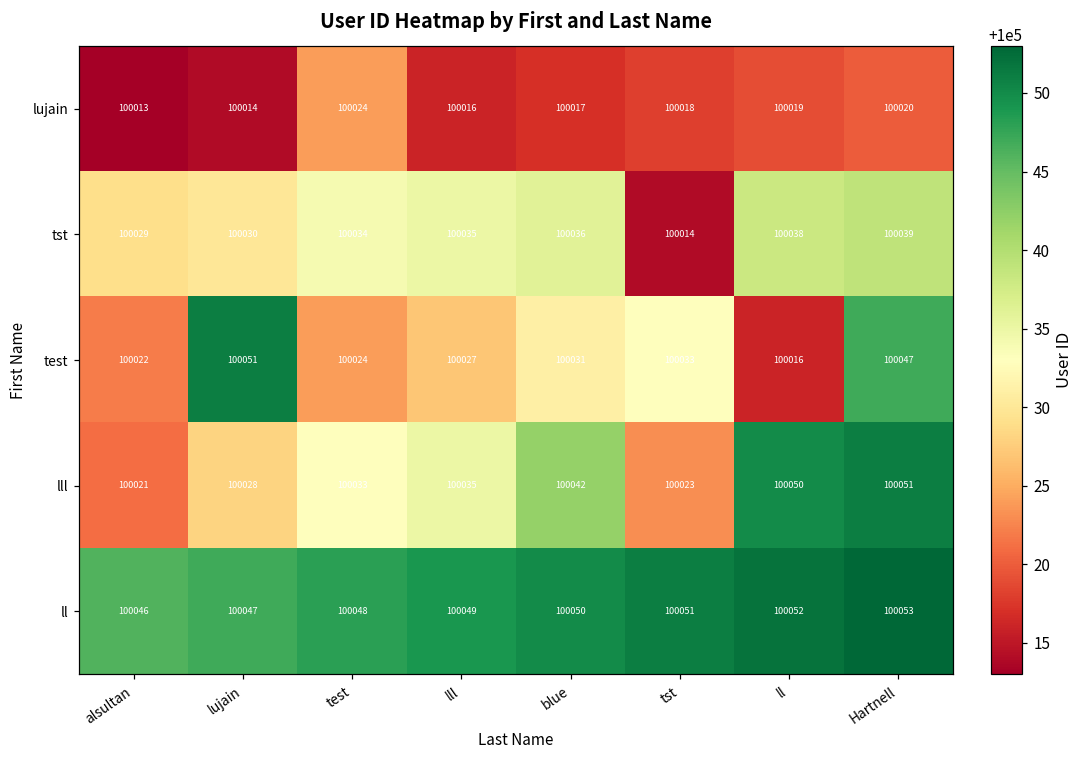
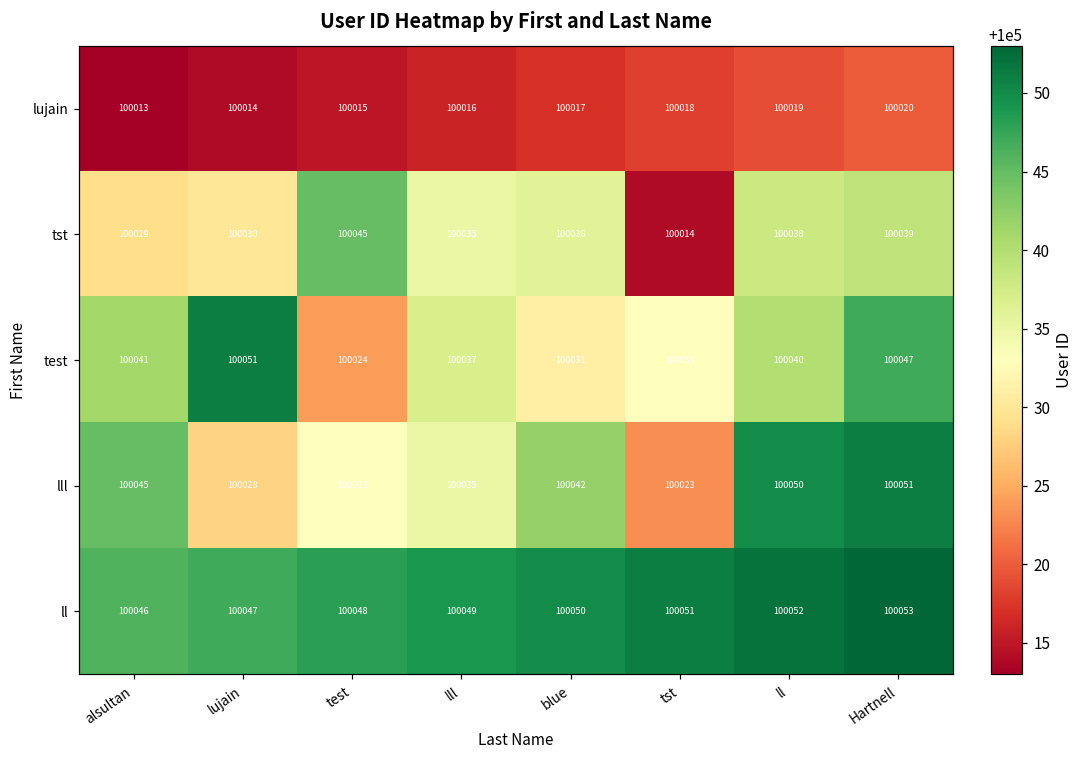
lujain, test: 100024 -> 100015
tst, test: 100034 -> 100045
test, alsultan: 100022 -> 100041
test, lll: 100027 -> 100037
test, ll: 100016 -> 100040
lll, alsultan: 100021 -> 100045
